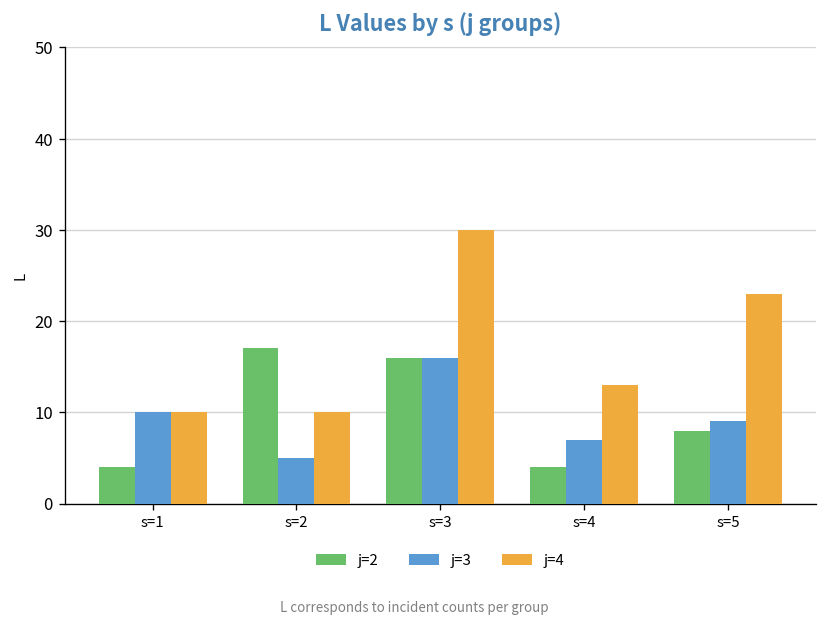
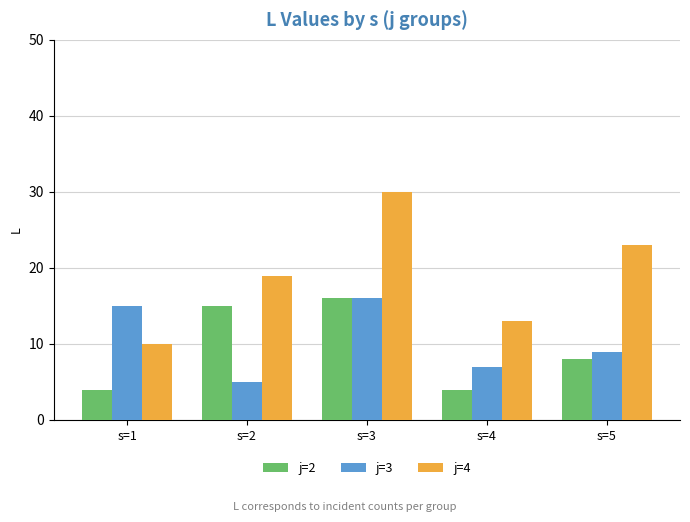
j=3, s=1: 10 -> 15
j=2, s=2: 17 -> 15
j=4, s=2: 10 -> 19
